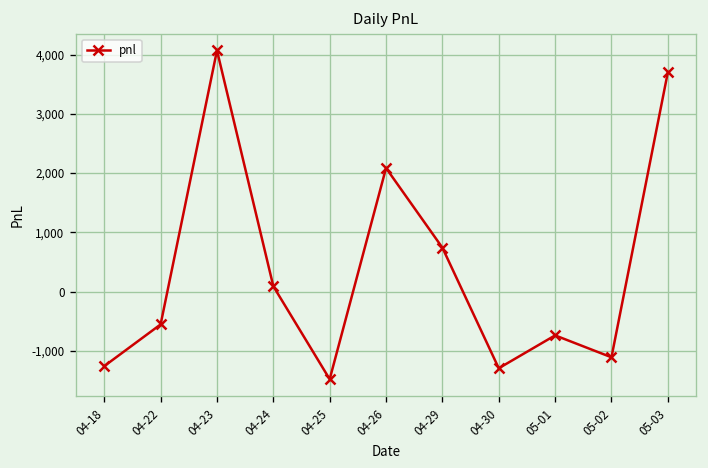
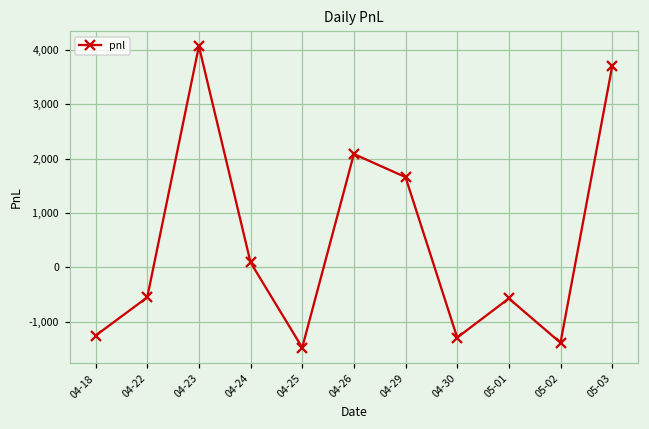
04-29: 700 -> 1,700
05-01: -700 -> -600
05-02: -1,100 -> -1,400
